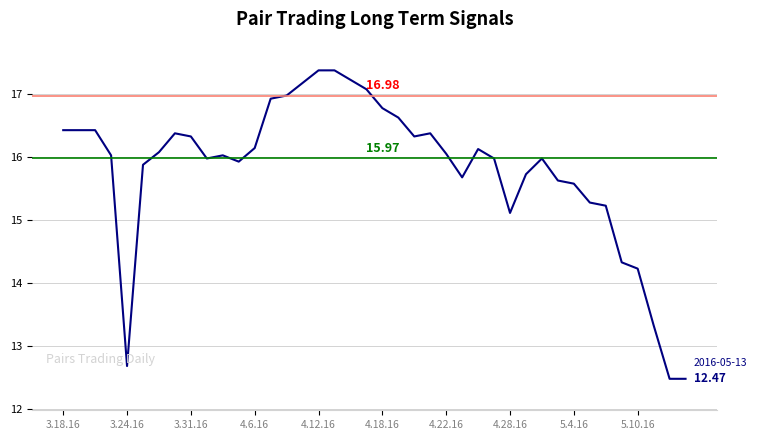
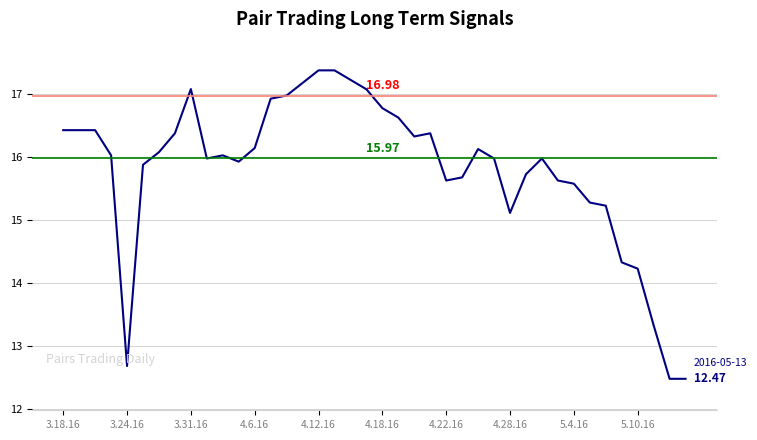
3.31.16: 16.3 -> 17.1
4.22.16: 16.1 -> 15.6
